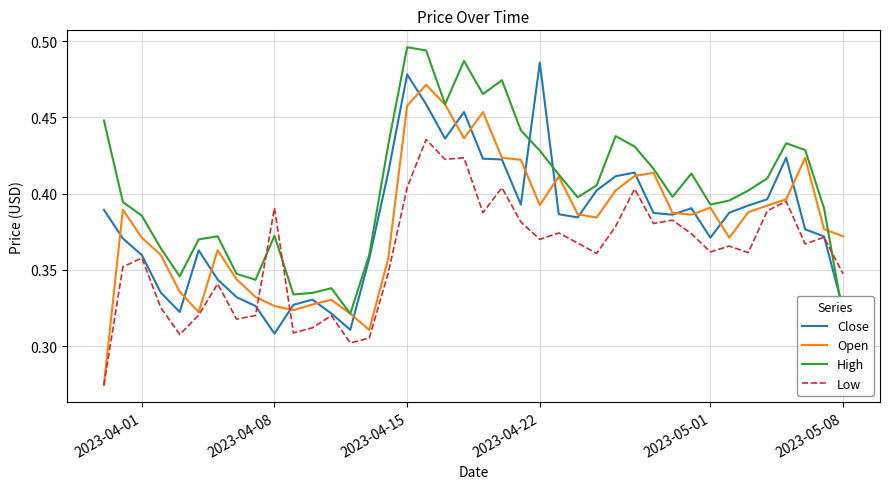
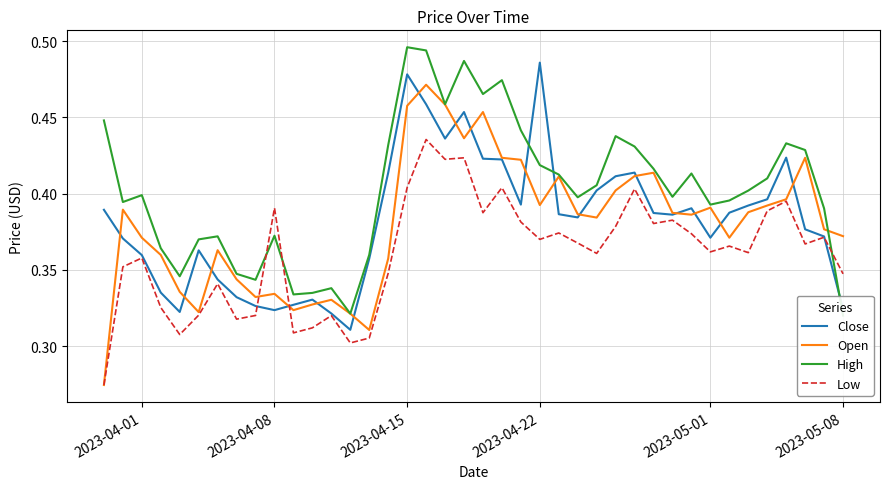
High, 2023-04-01: 0.386 -> 0.399
Close, 2023-04-08: 0.308 -> 0.324
Open, 2023-04-08: 0.326 -> 0.334
High, 2023-04-22: 0.428 -> 0.419
